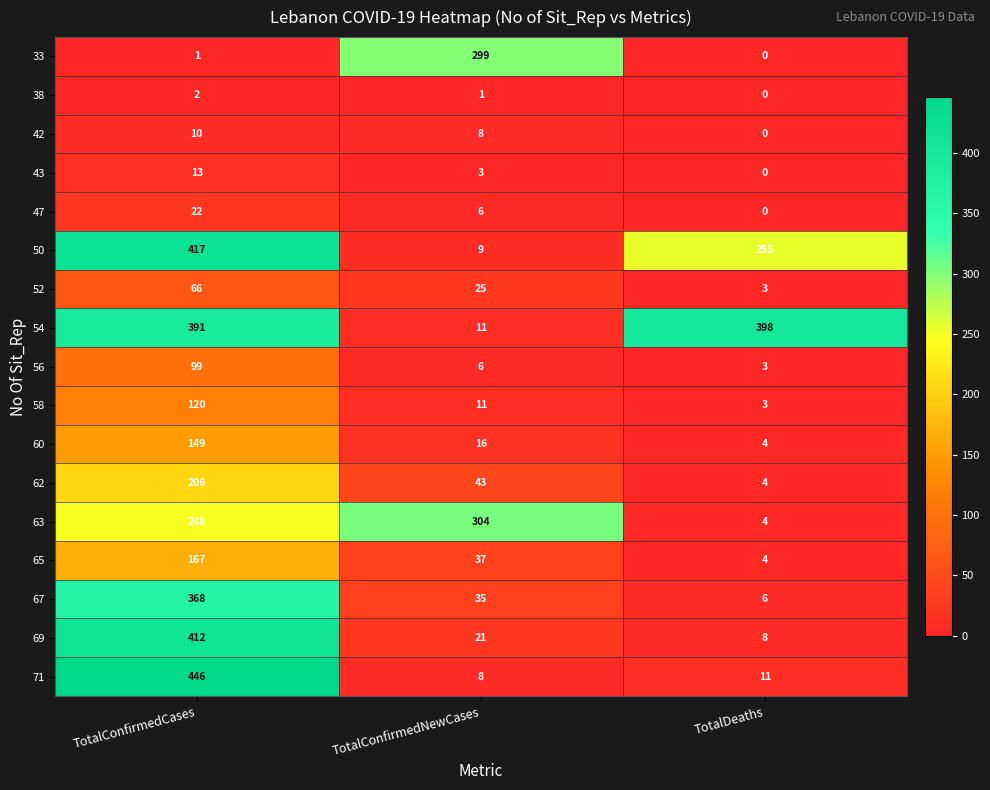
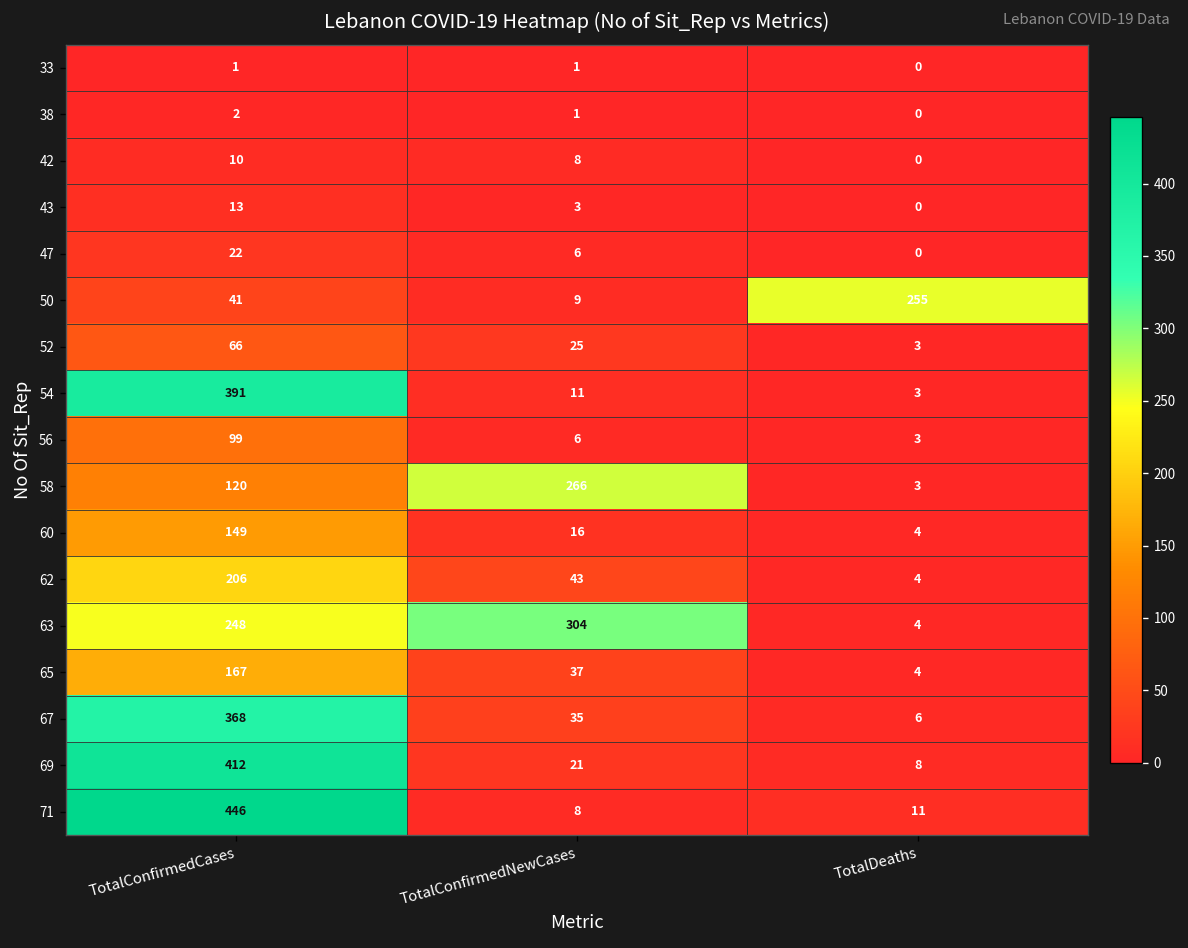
33, TotalConfirmedNewCases: 299 -> 1
50, TotalConfirmedCases: 417 -> 41
54, TotalDeaths: 398 -> 3
58, TotalConfirmedNewCases: 11 -> 266
